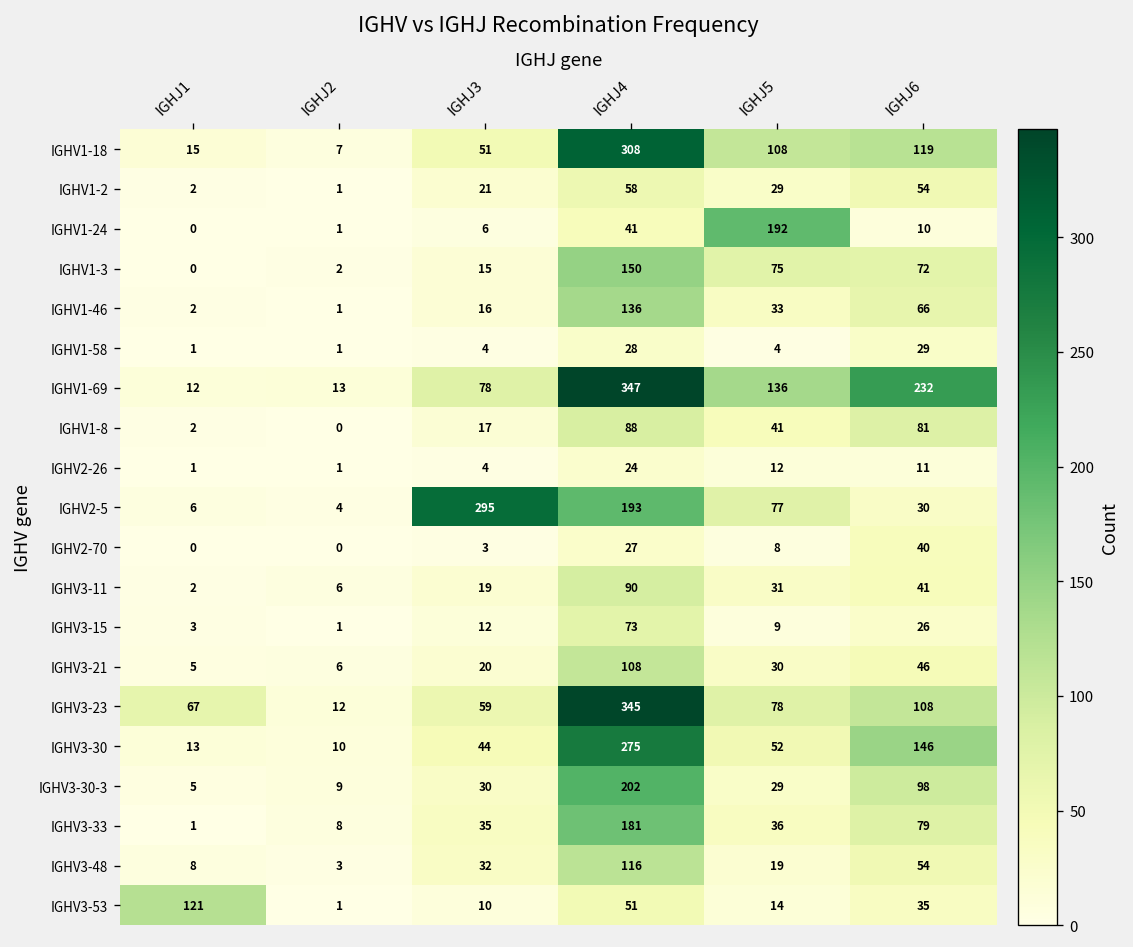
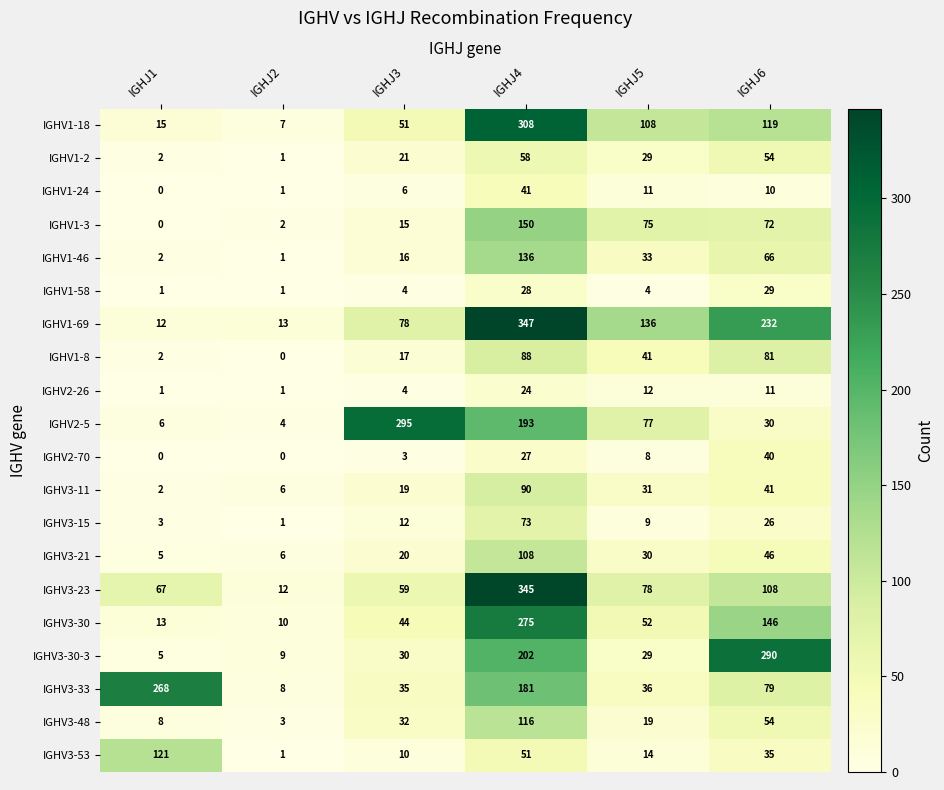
IGHV1-24, IGHJ5: 192 -> 11
IGHV3-30-3, IGHJ6: 98 -> 290
IGHV3-33, IGHJ1: 1 -> 268
